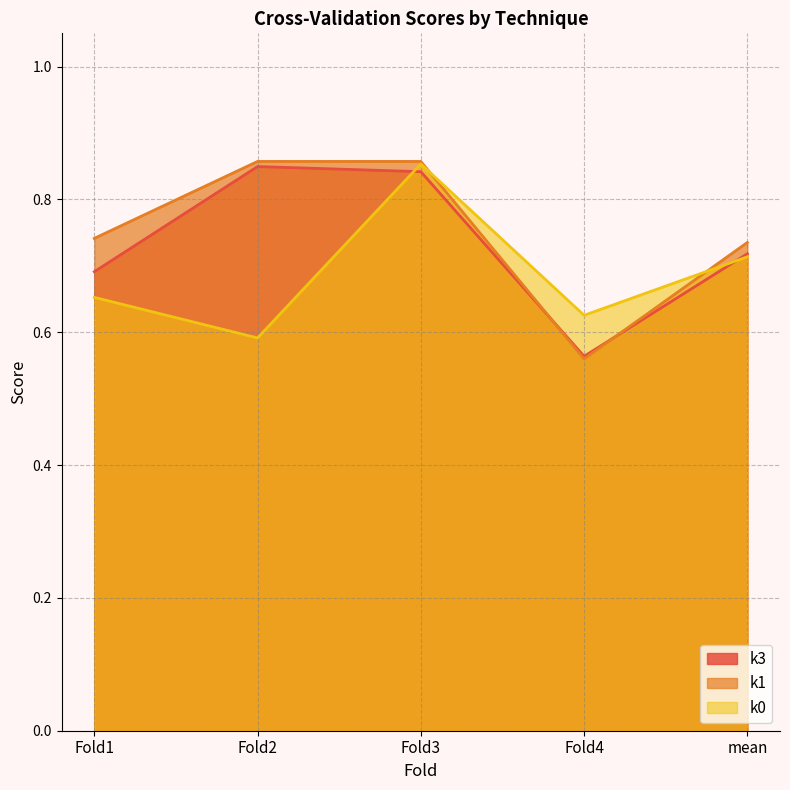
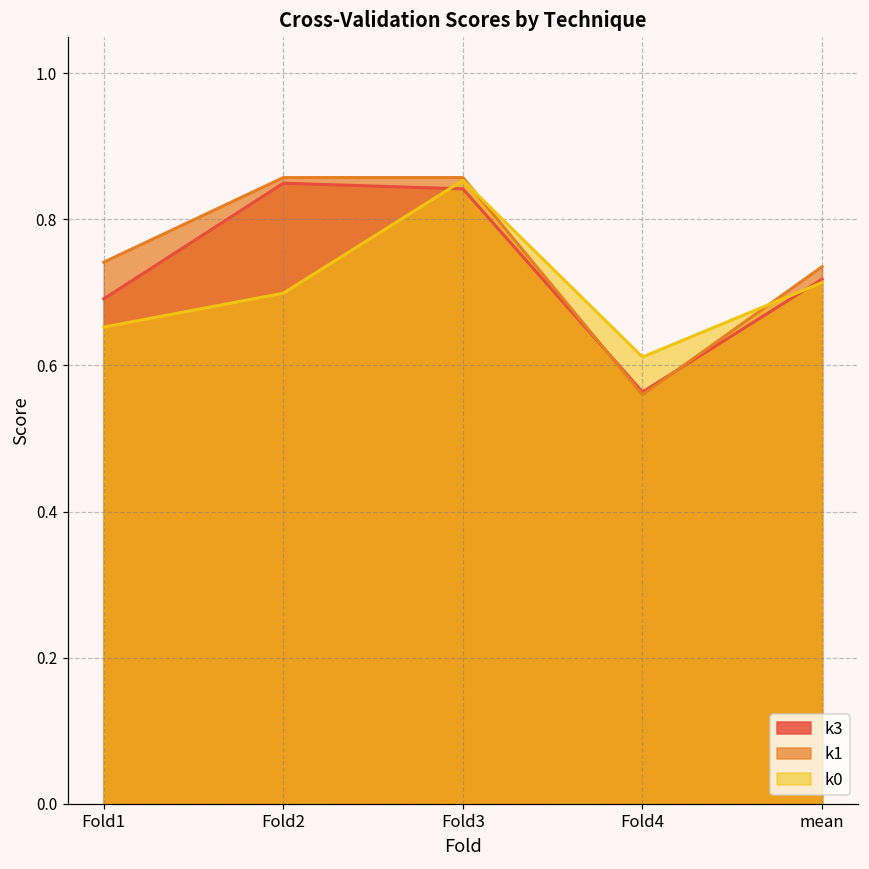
k0, Fold2: 0.59 -> 0.70
k0, Fold4: 0.63 -> 0.61
